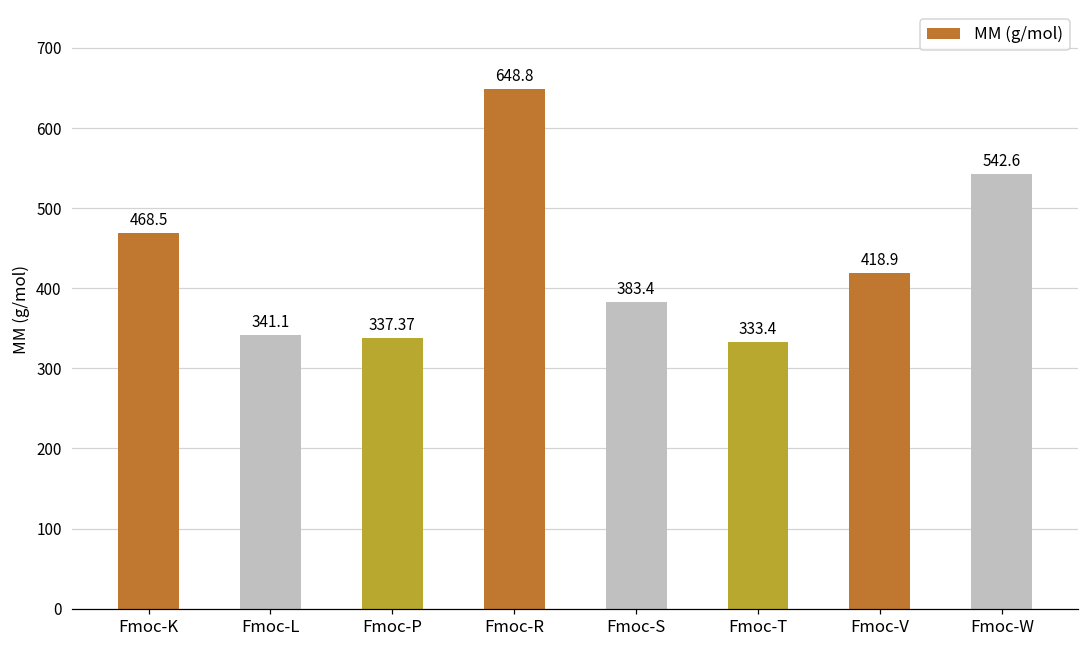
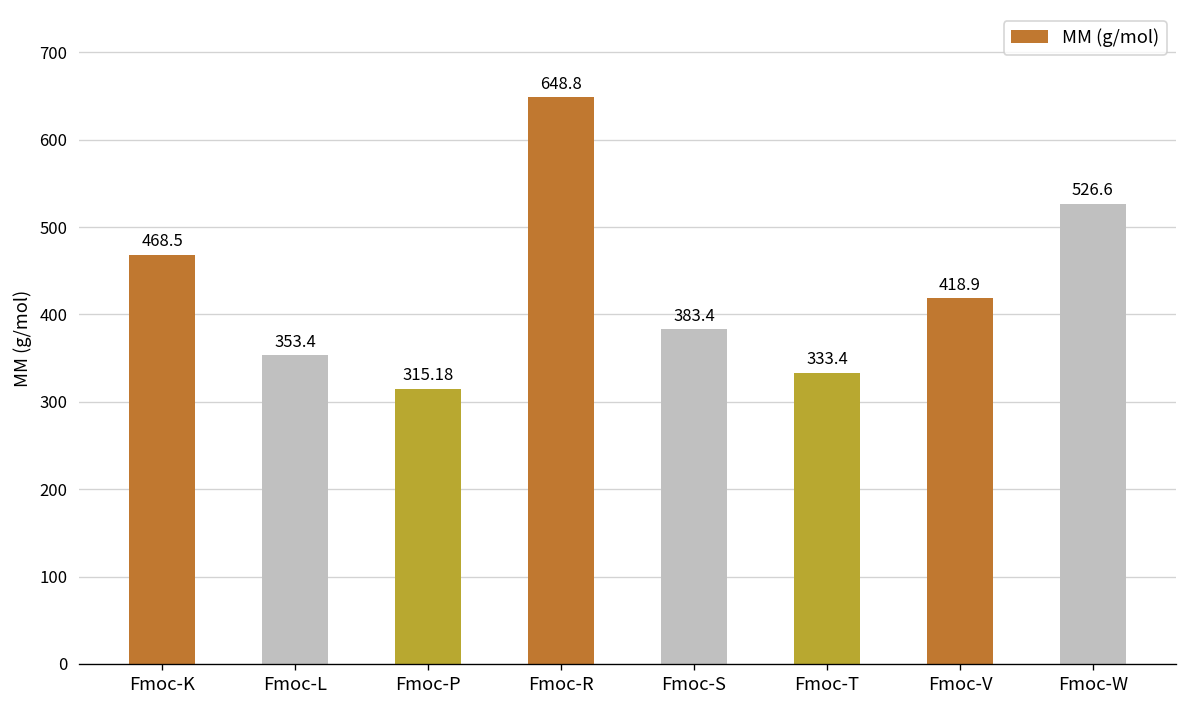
Fmoc-L: 341.1 -> 353.4
Fmoc-P: 337.37 -> 315.18
Fmoc-W: 542.6 -> 526.6
